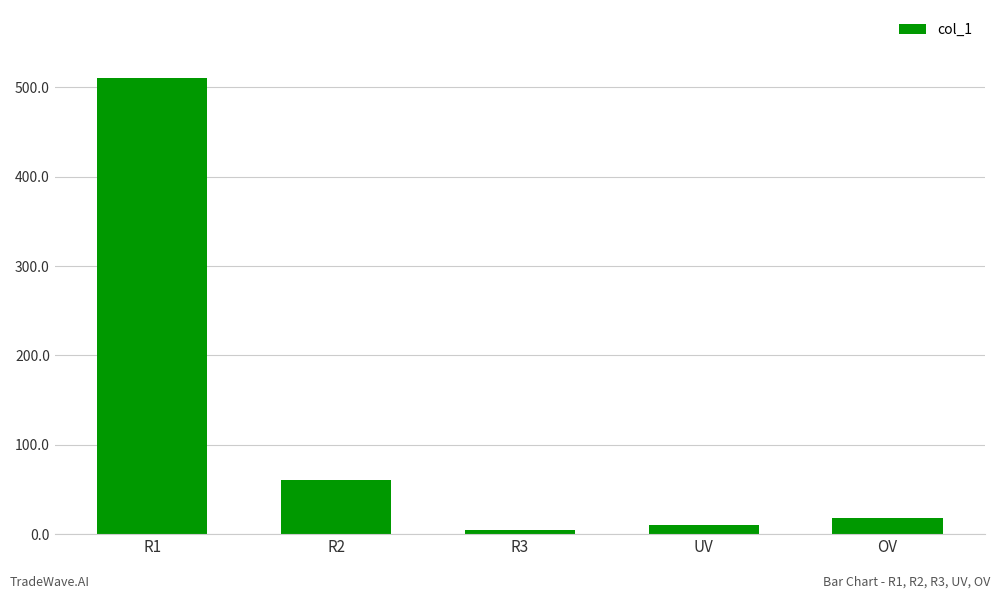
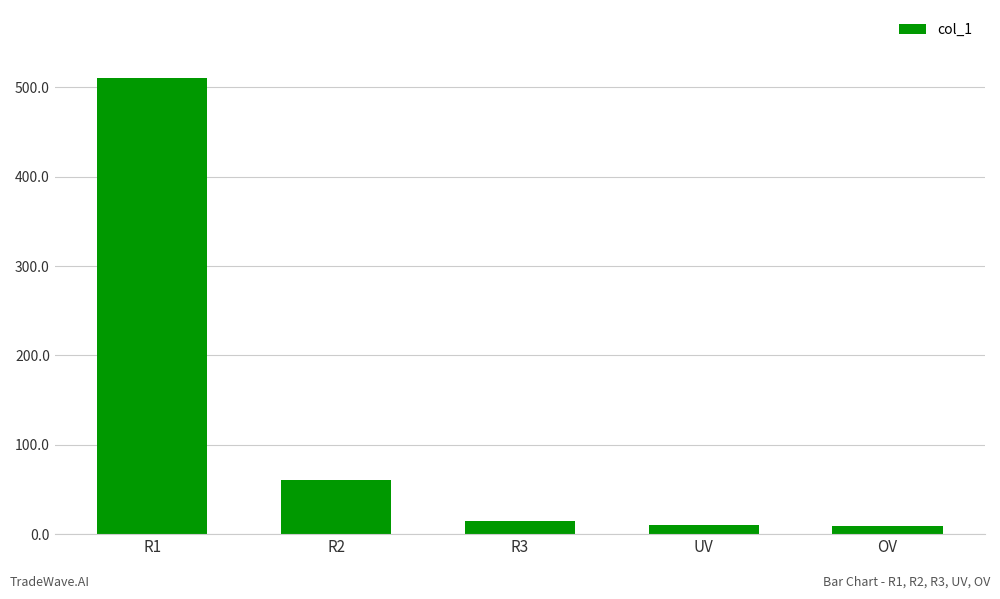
R3: 10 -> 20
OV: 20 -> 10
